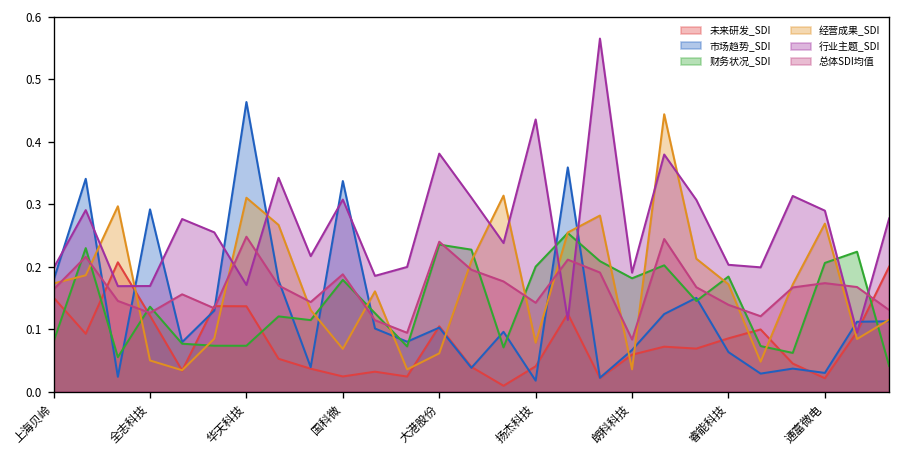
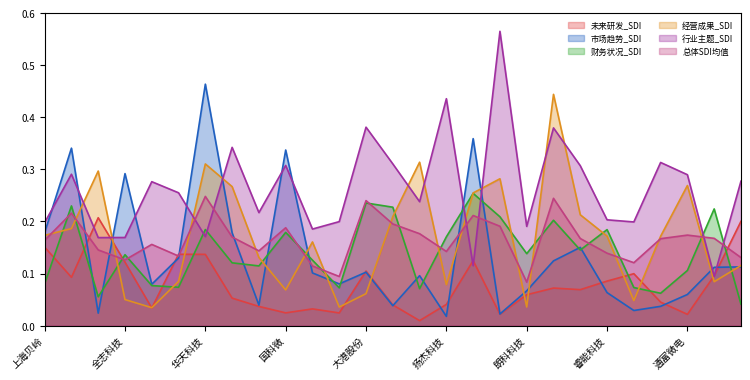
财务状况_SDI, 华天科技: 0.07 -> 0.18
财务状况_SDI, 扬杰科技: 0.20 -> 0.17
财务状况_SDI, 朗科科技: 0.18 -> 0.14
市场趋势_SDI, 通富微电: 0.03 -> 0.06
财务状况_SDI, 通富微电: 0.21 -> 0.11
